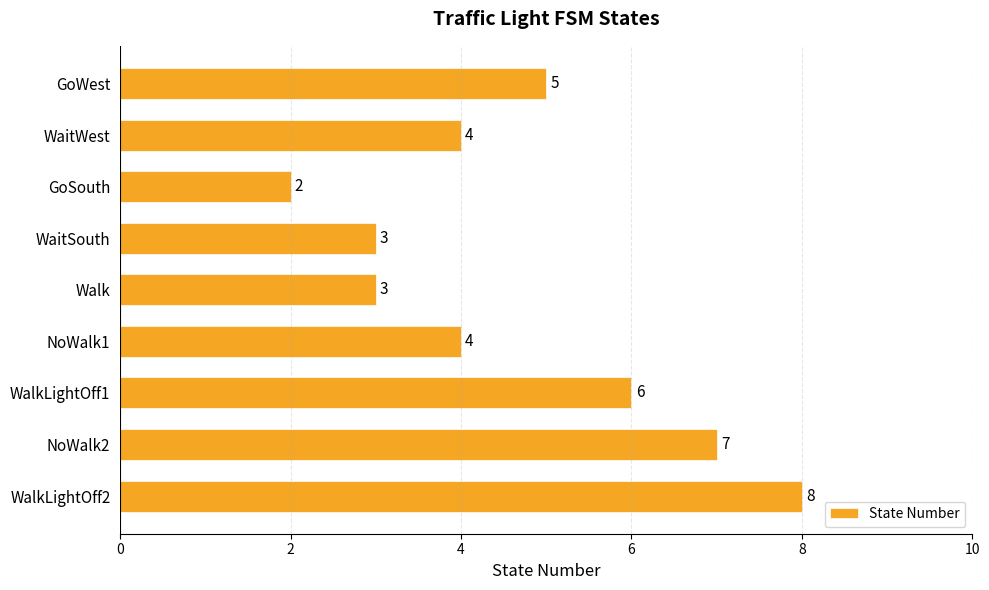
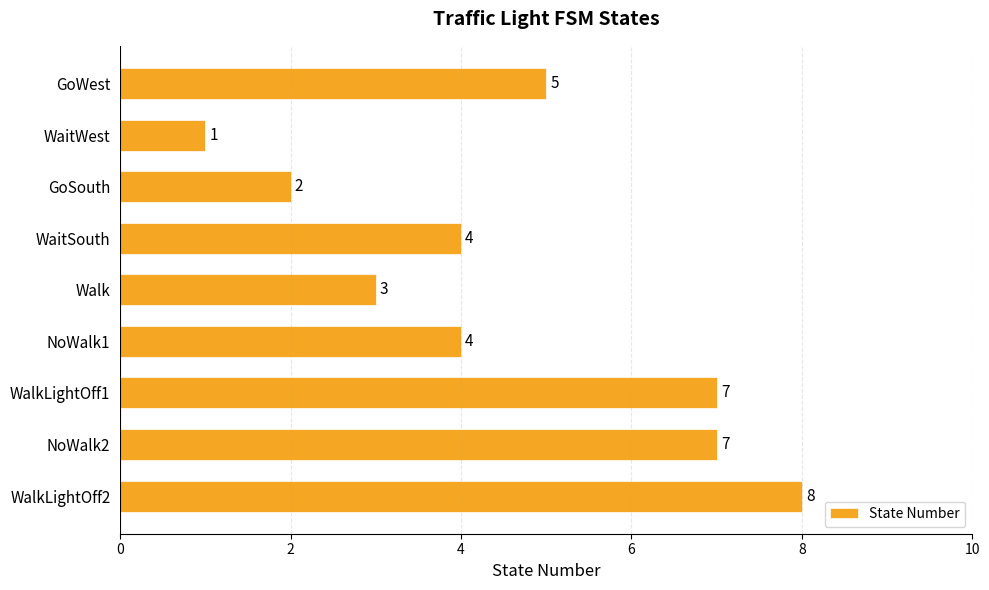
WaitWest: 4 -> 1
WaitSouth: 3 -> 4
WalkLightOff1: 6 -> 7
